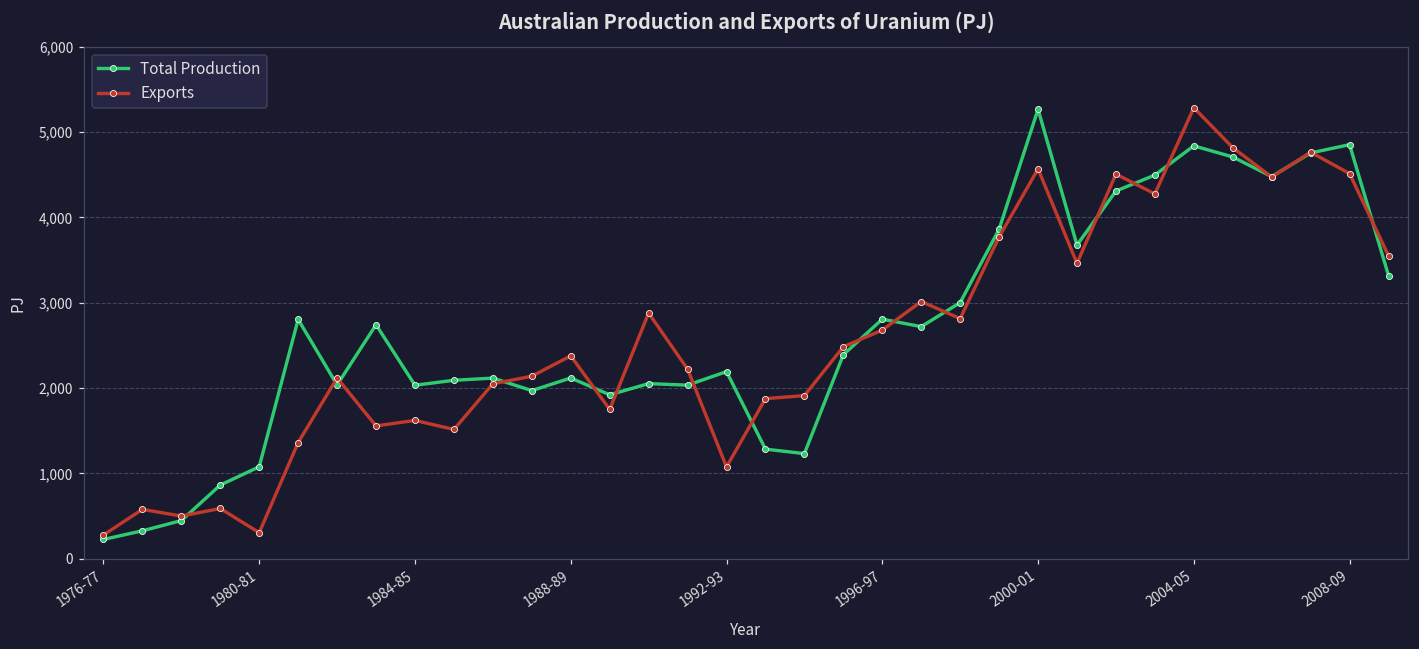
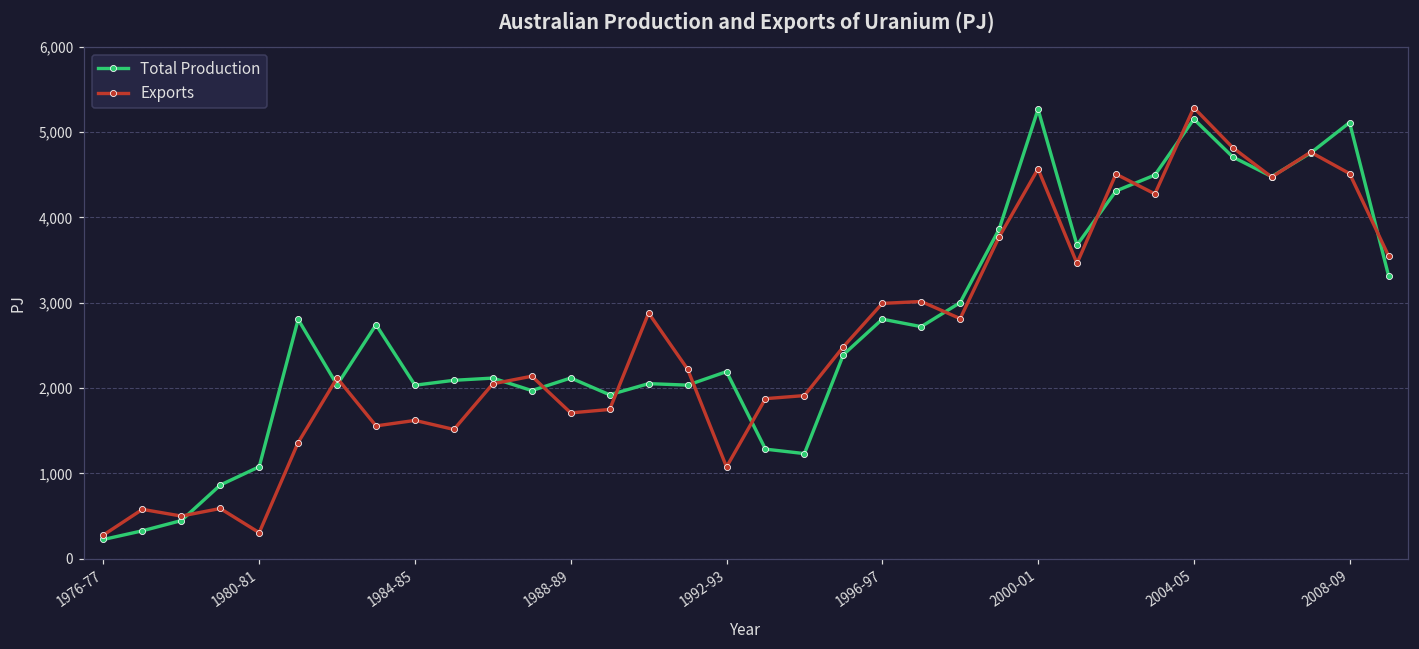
Exports, 1988-89: 2,400 -> 1,700
Exports, 1996-97: 2,700 -> 3,000
Total Production, 2004-05: 4,800 -> 5,200
Total Production, 2008-09: 4,900 -> 5,100
